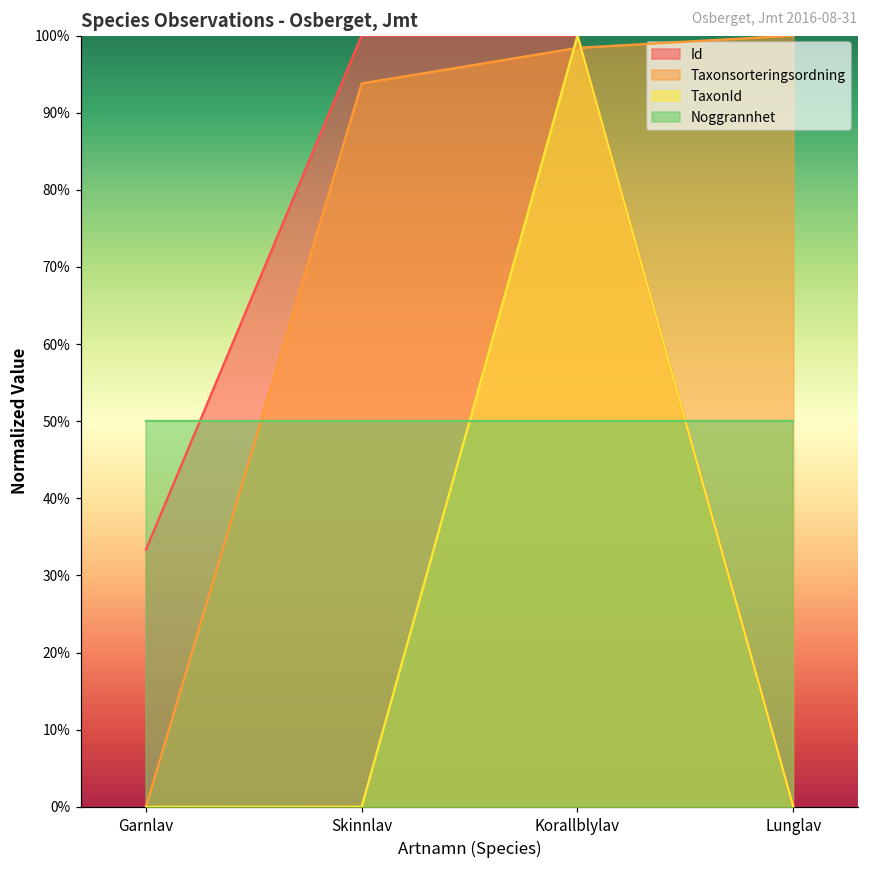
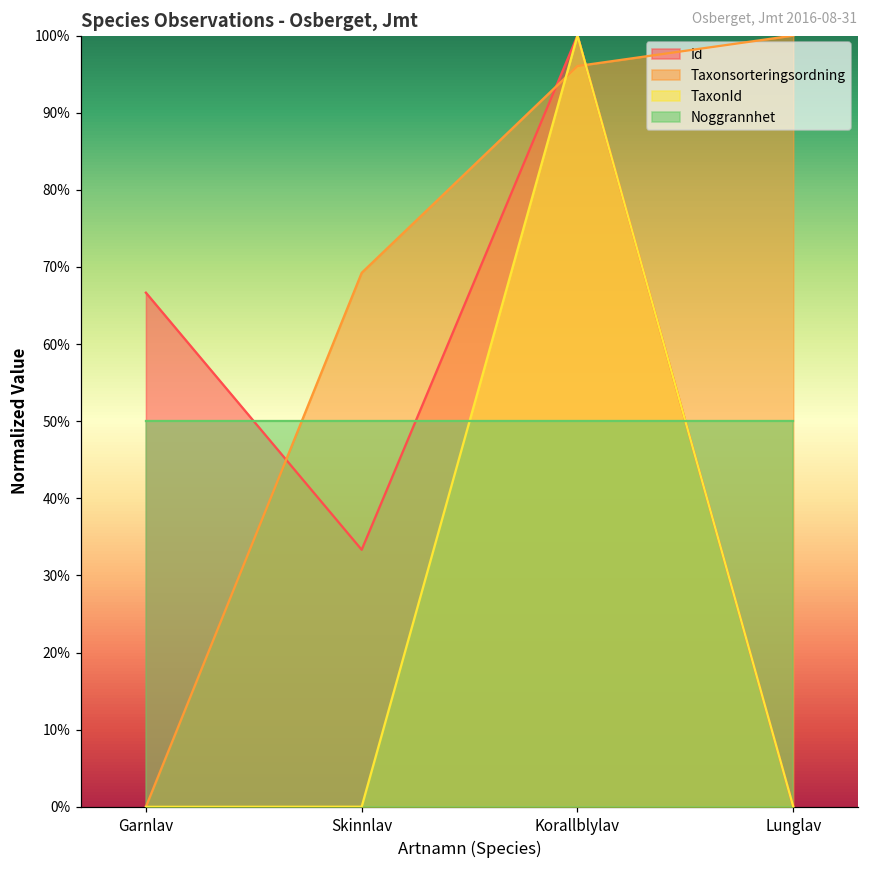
Id, Garnlav: 33% -> 67%
Id, Skinnlav: 100% -> 33%
Taxonsorteringsordning, Skinnlav: 94% -> 69%
Taxonsorteringsordning, Korallblylav: 98% -> 96%
